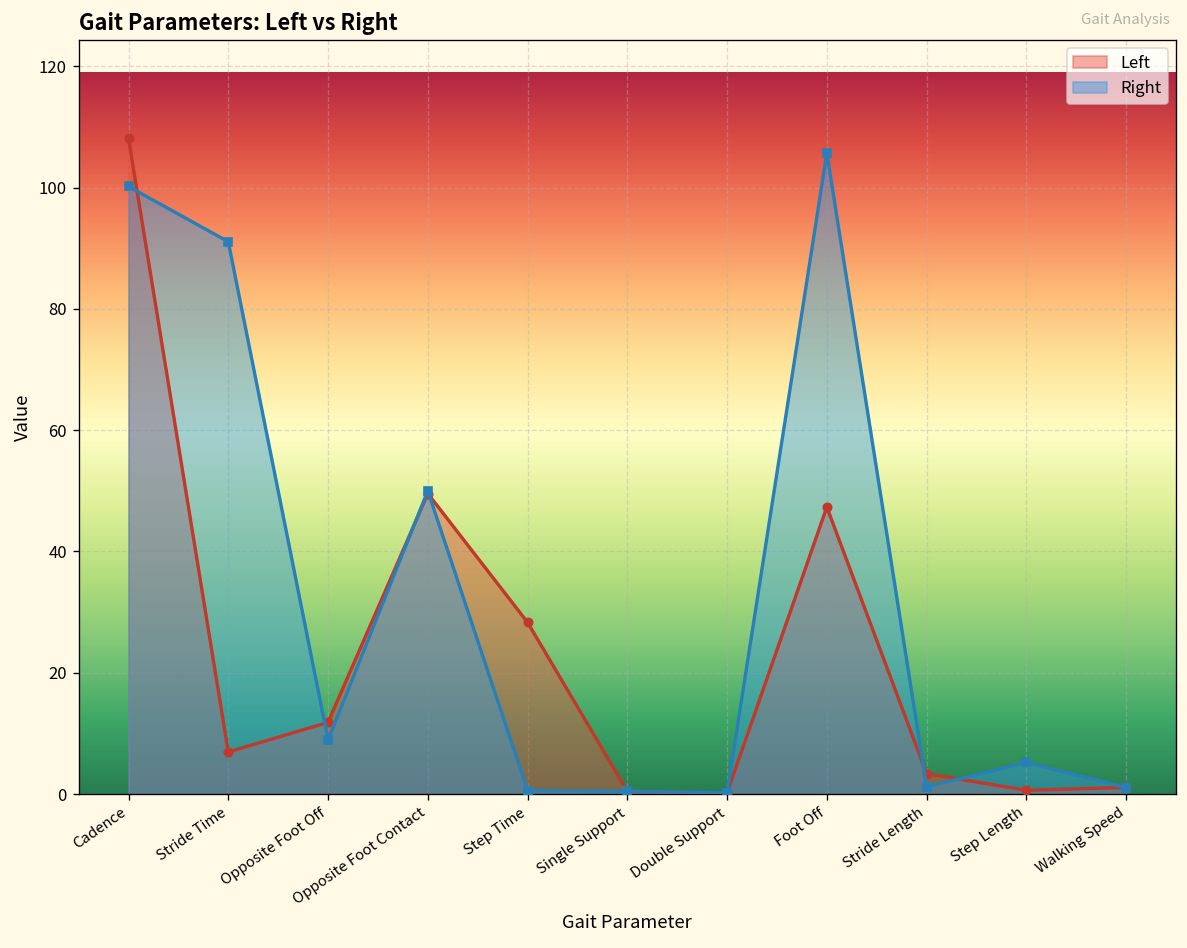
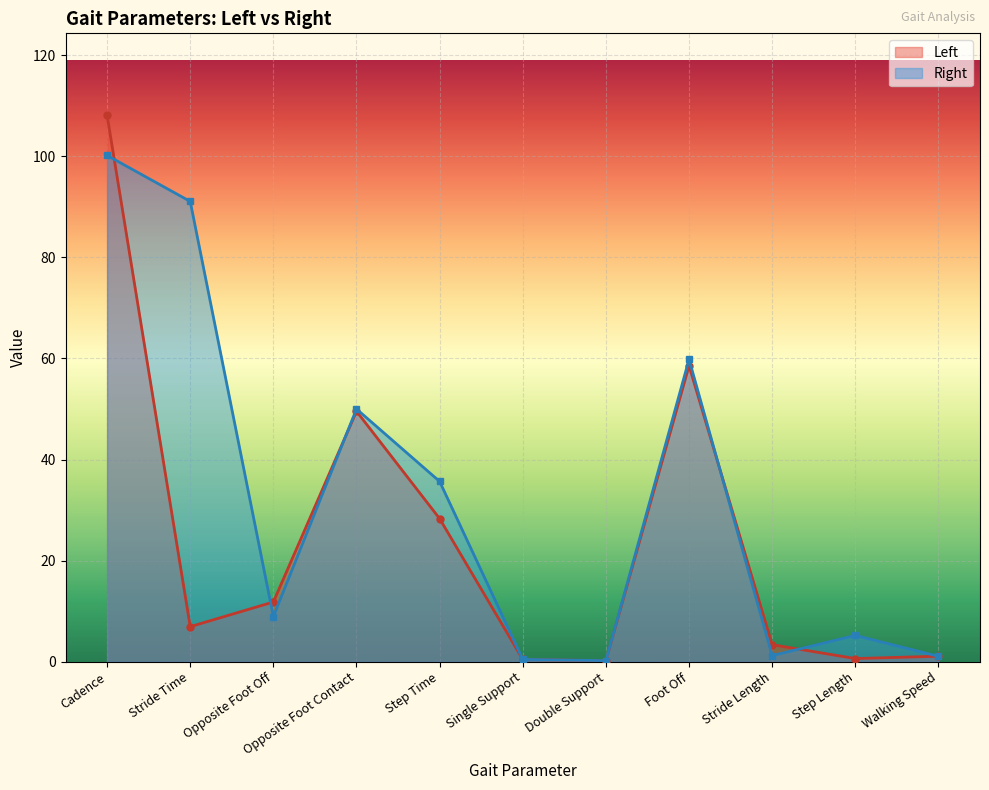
Right, Step Time: 1 -> 36
Left, Foot Off: 47 -> 59
Right, Foot Off: 106 -> 60
